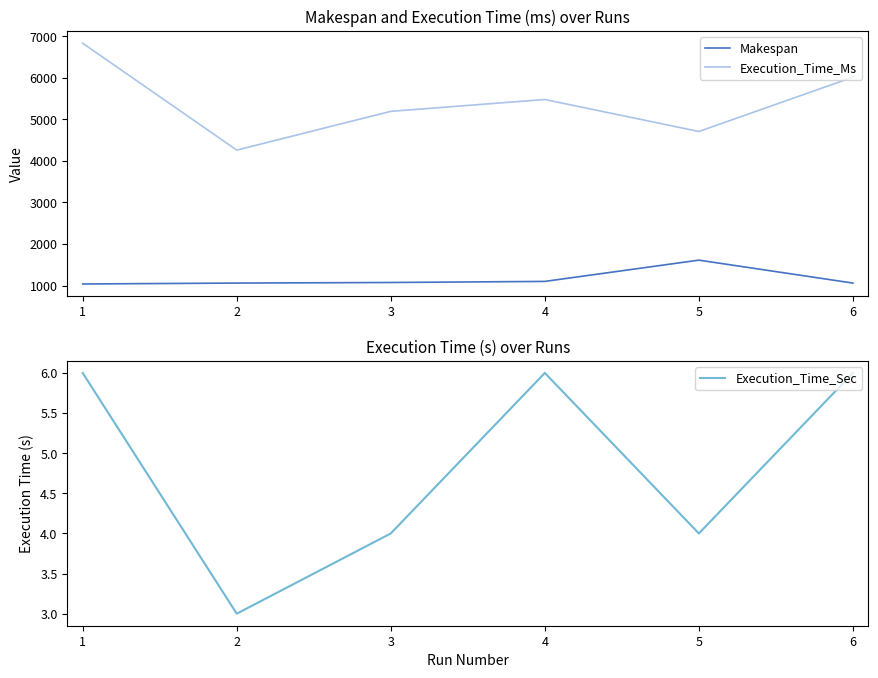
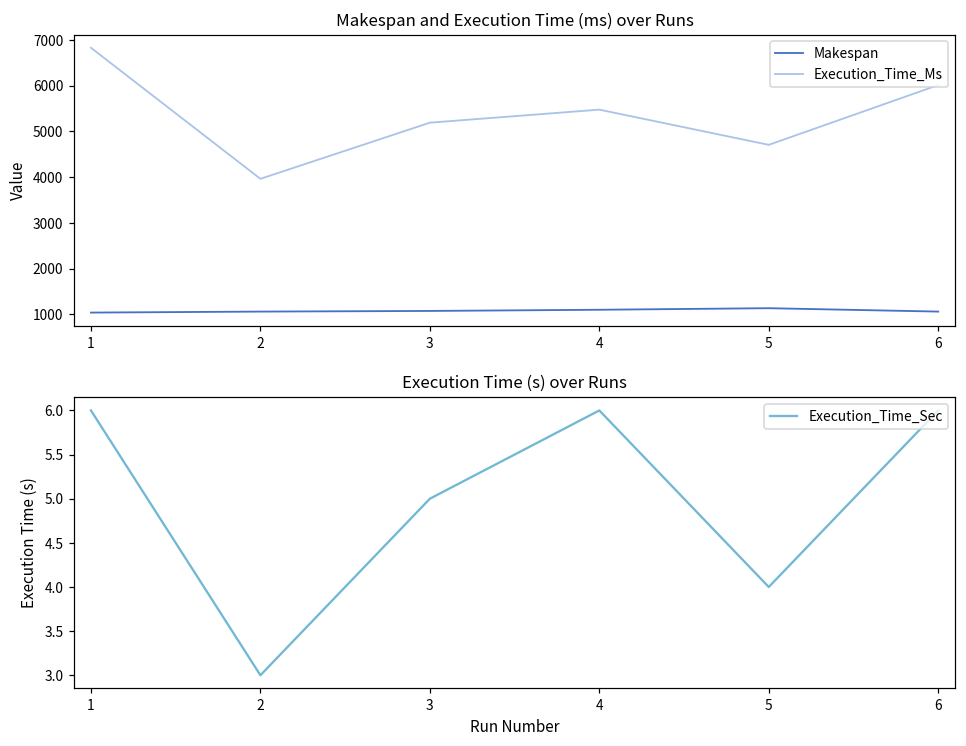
Makespan and Execution Time (ms) over Runs, Execution_Time_Ms, 2: 4300 -> 4000
Makespan and Execution Time (ms) over Runs, Makespan, 5: 1600 -> 1100
Execution Time (s) over Runs, 3: 4 -> 5
